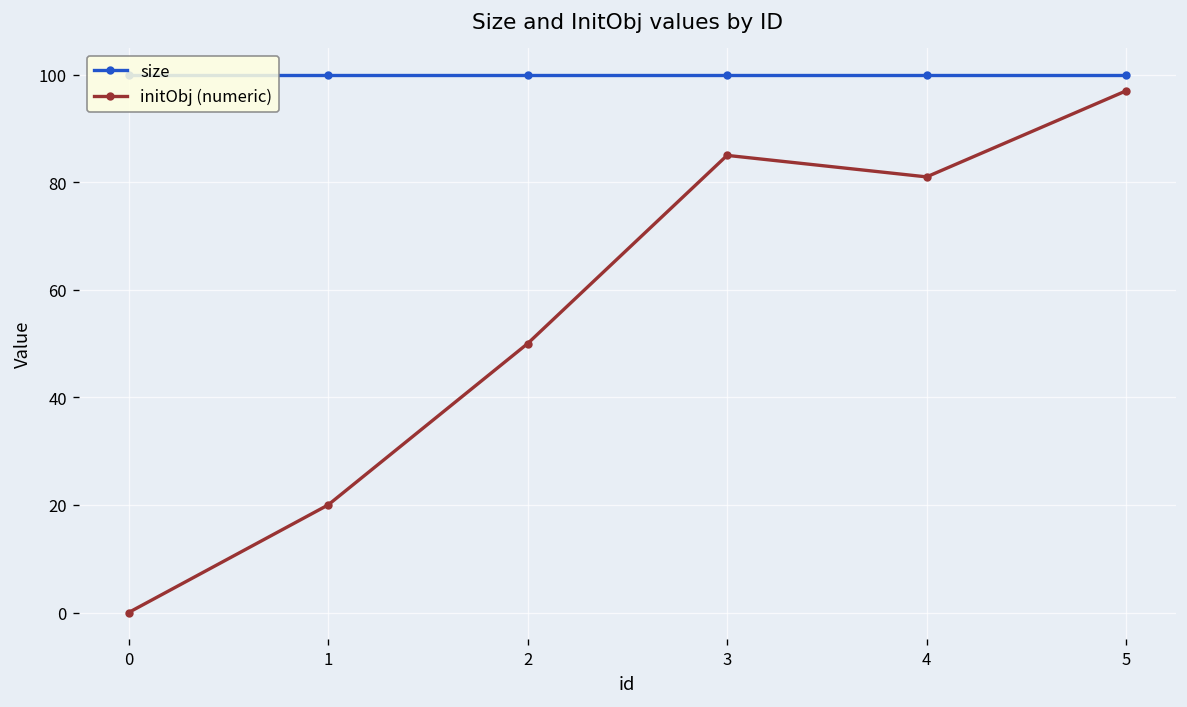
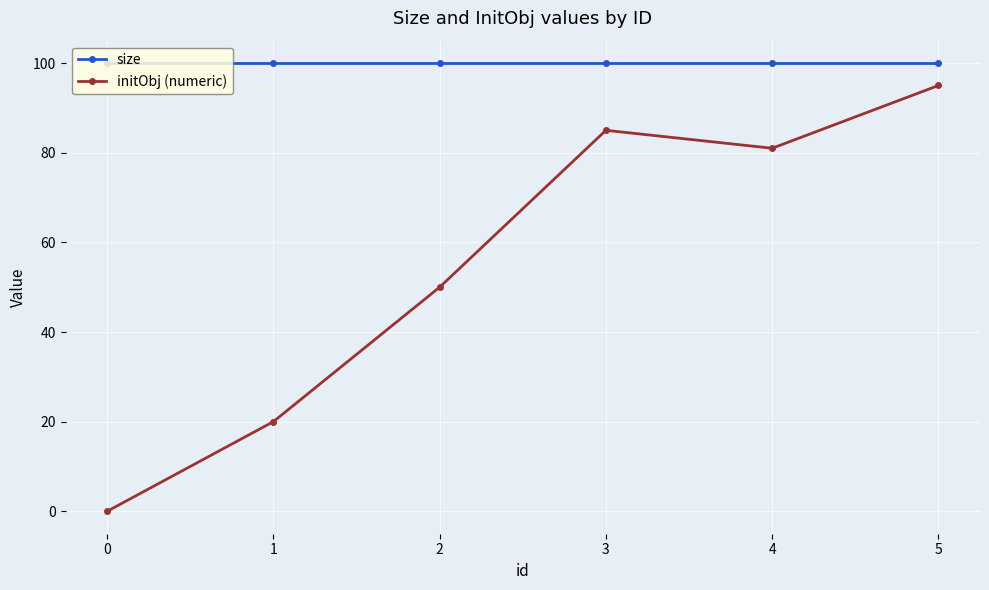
initObj (numeric), 5: 97 -> 95
